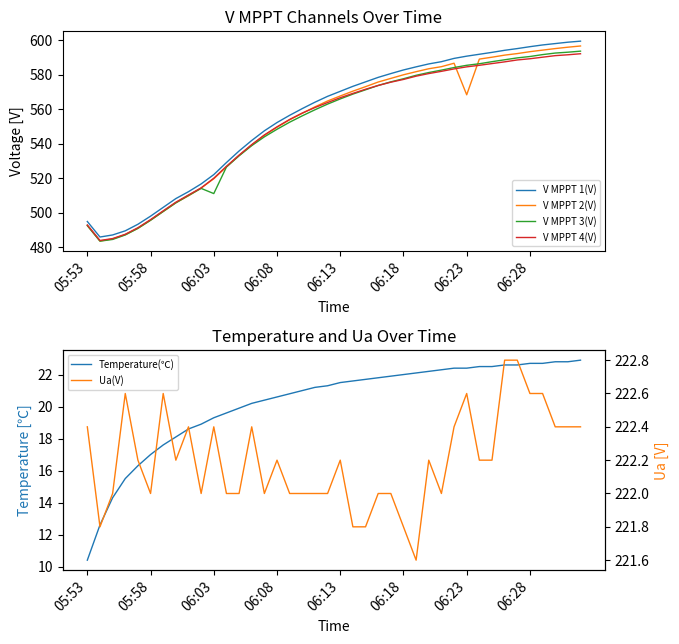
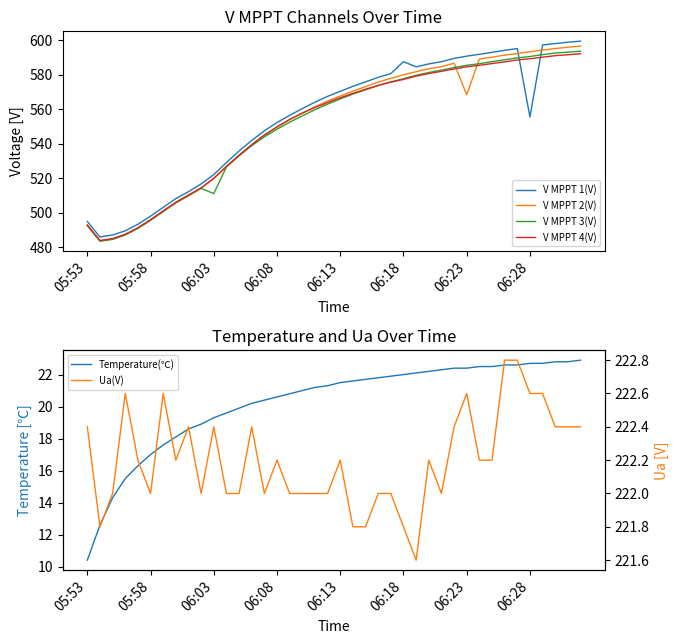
V MPPT Channels Over Time, V MPPT 1(V), 06:18: 583 -> 588
V MPPT Channels Over Time, V MPPT 1(V), 06:28: 596 -> 556
